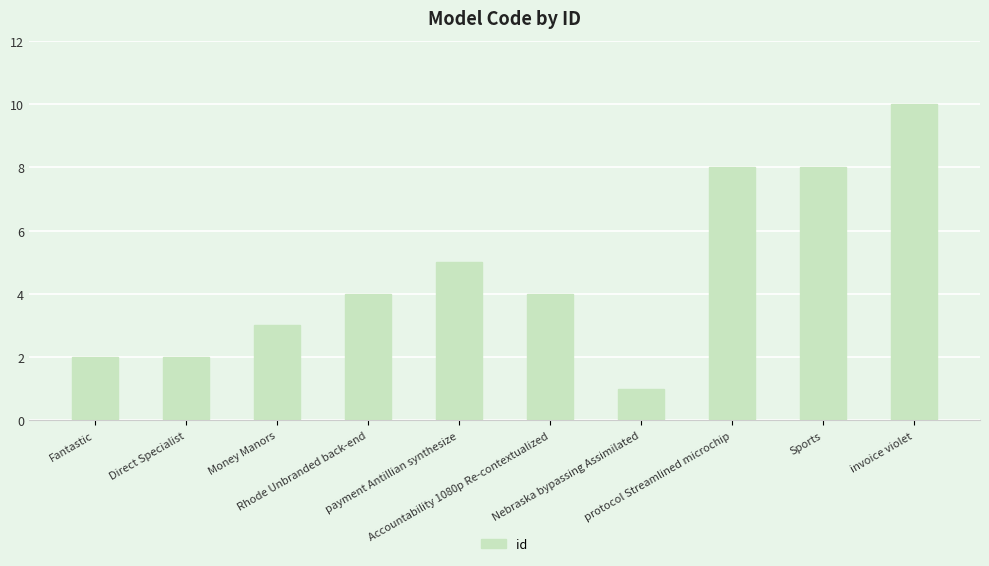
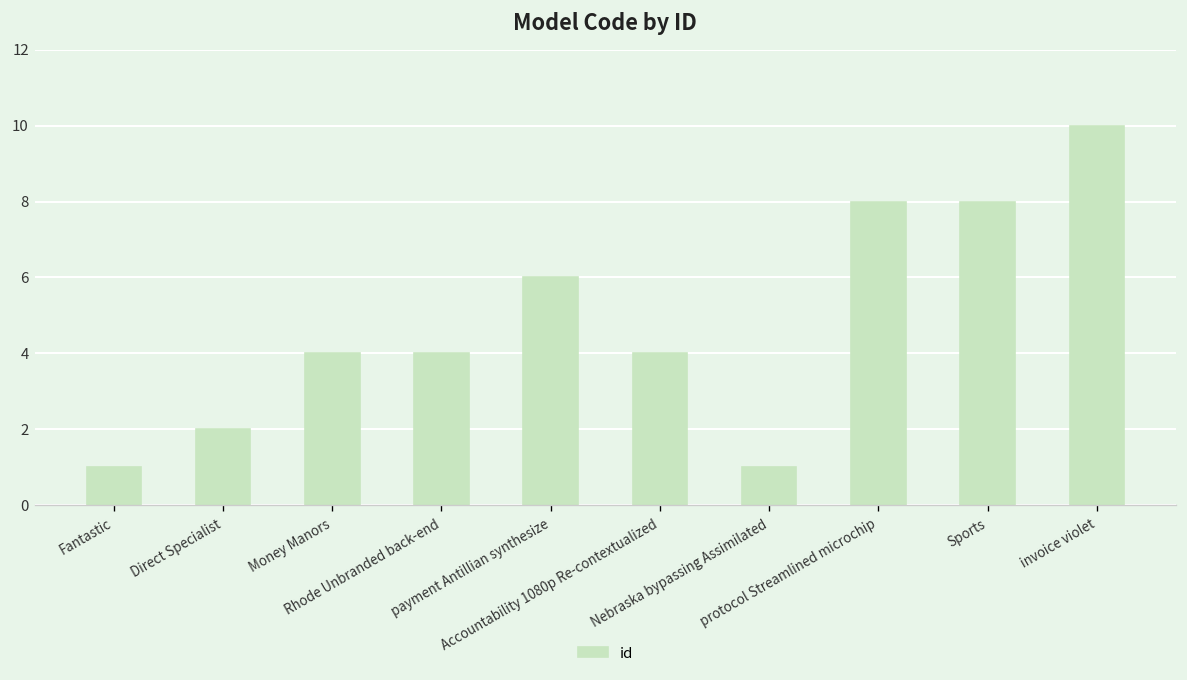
Fantastic: 2 -> 1
Money Manors: 3 -> 4
payment Antillian synthesize: 5 -> 6
